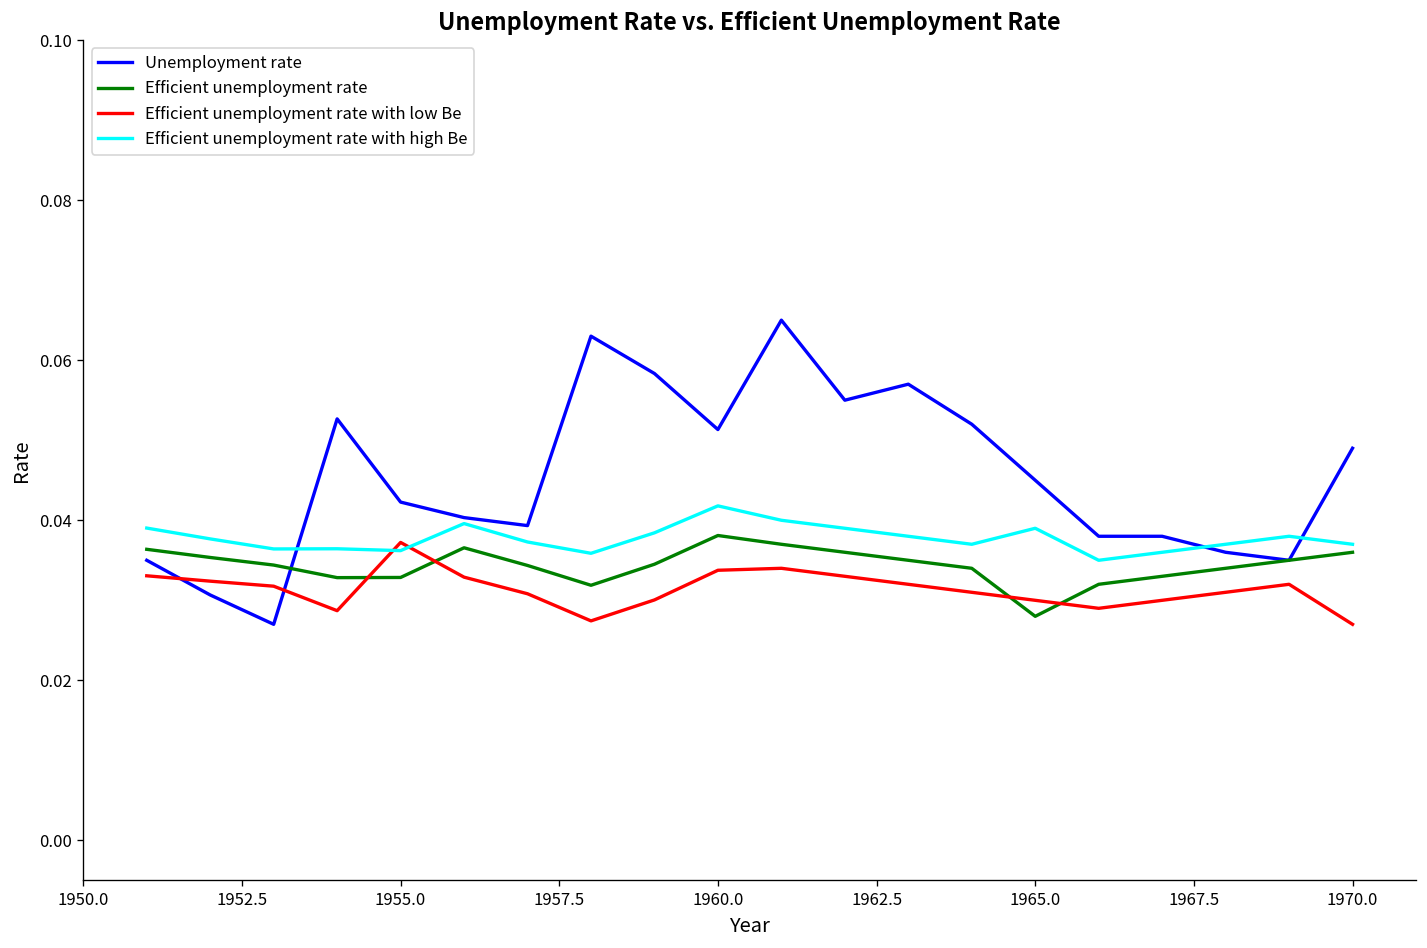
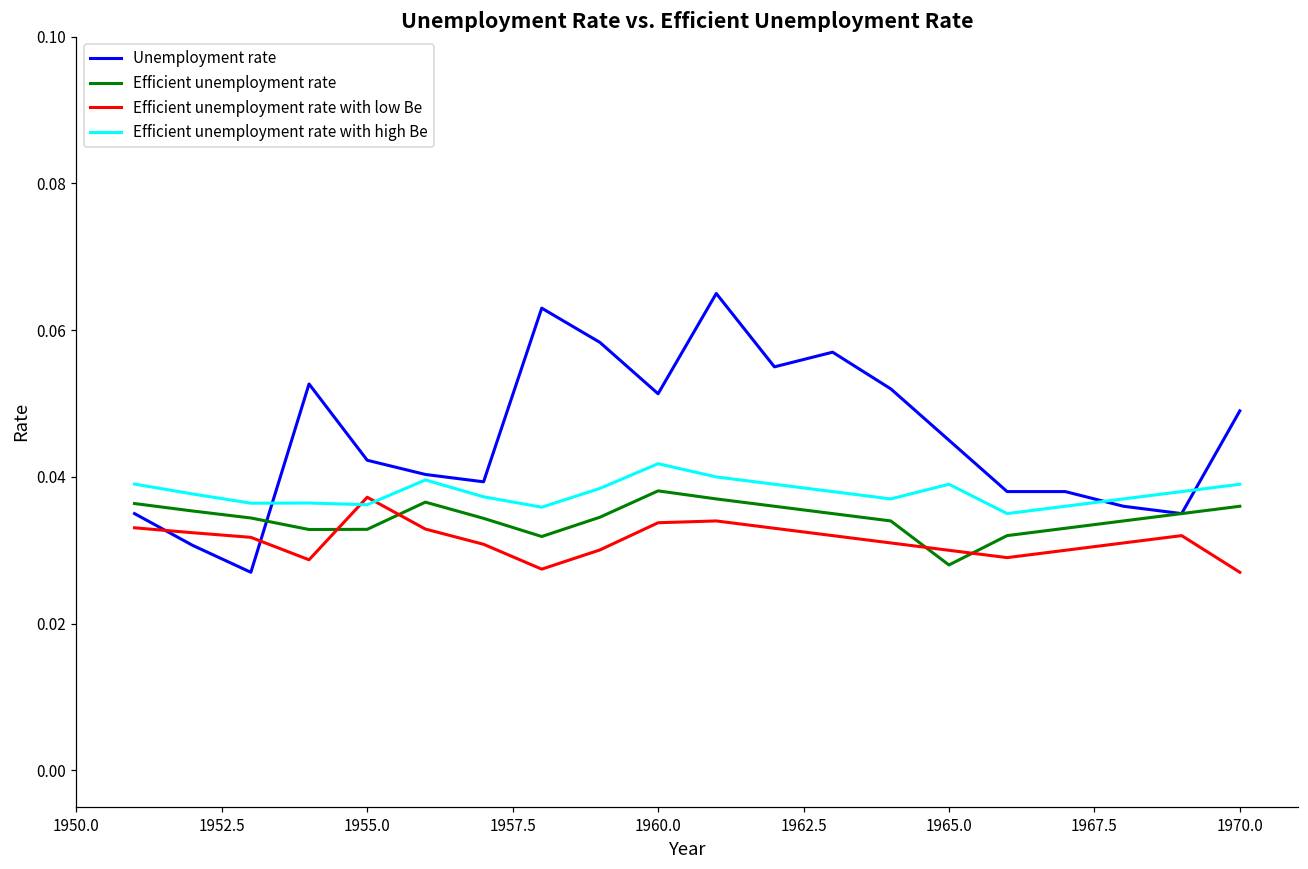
Efficient unemployment rate with high Be, 1970.0: 0.037 -> 0.039
